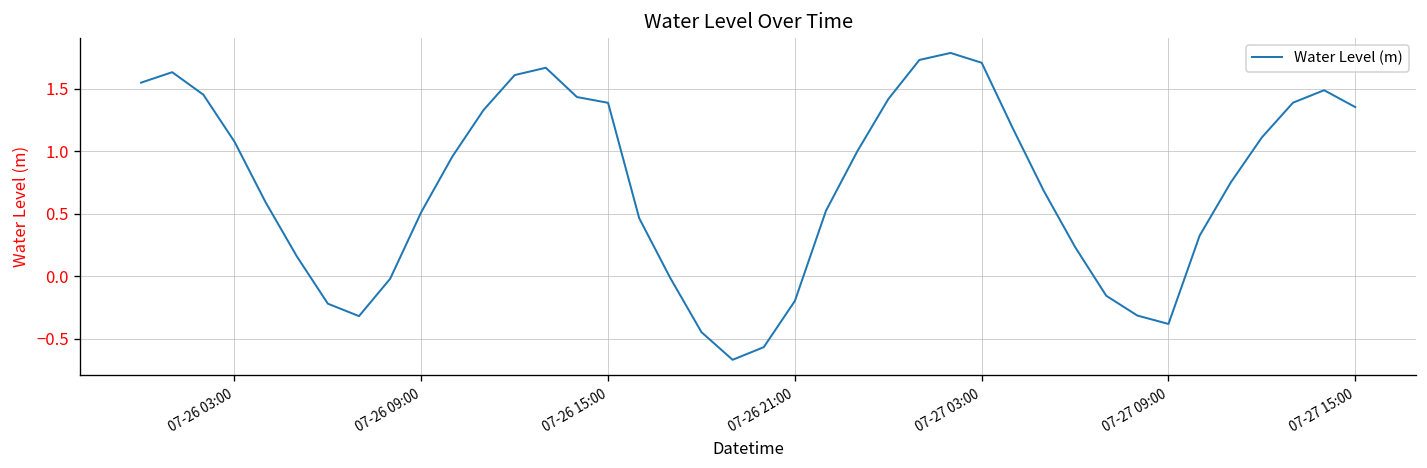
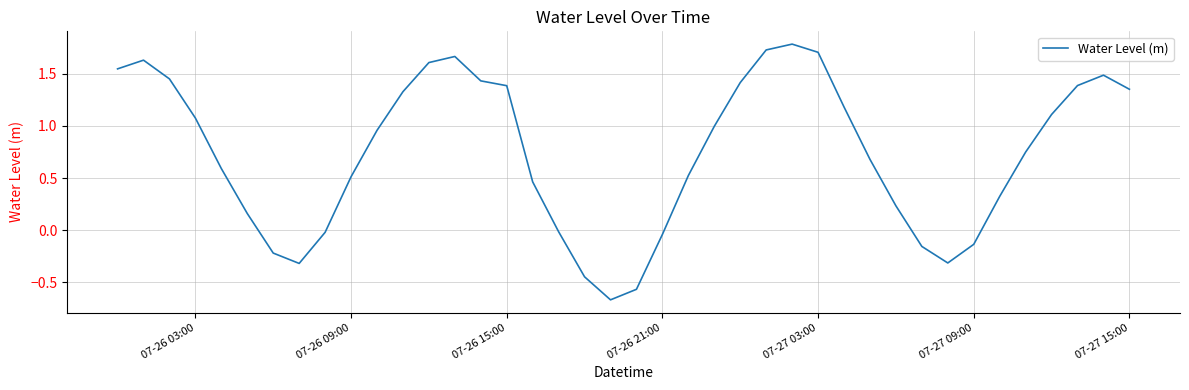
07-26 21:00: -0.20 -> -0.04
07-27 09:00: -0.38 -> -0.14
